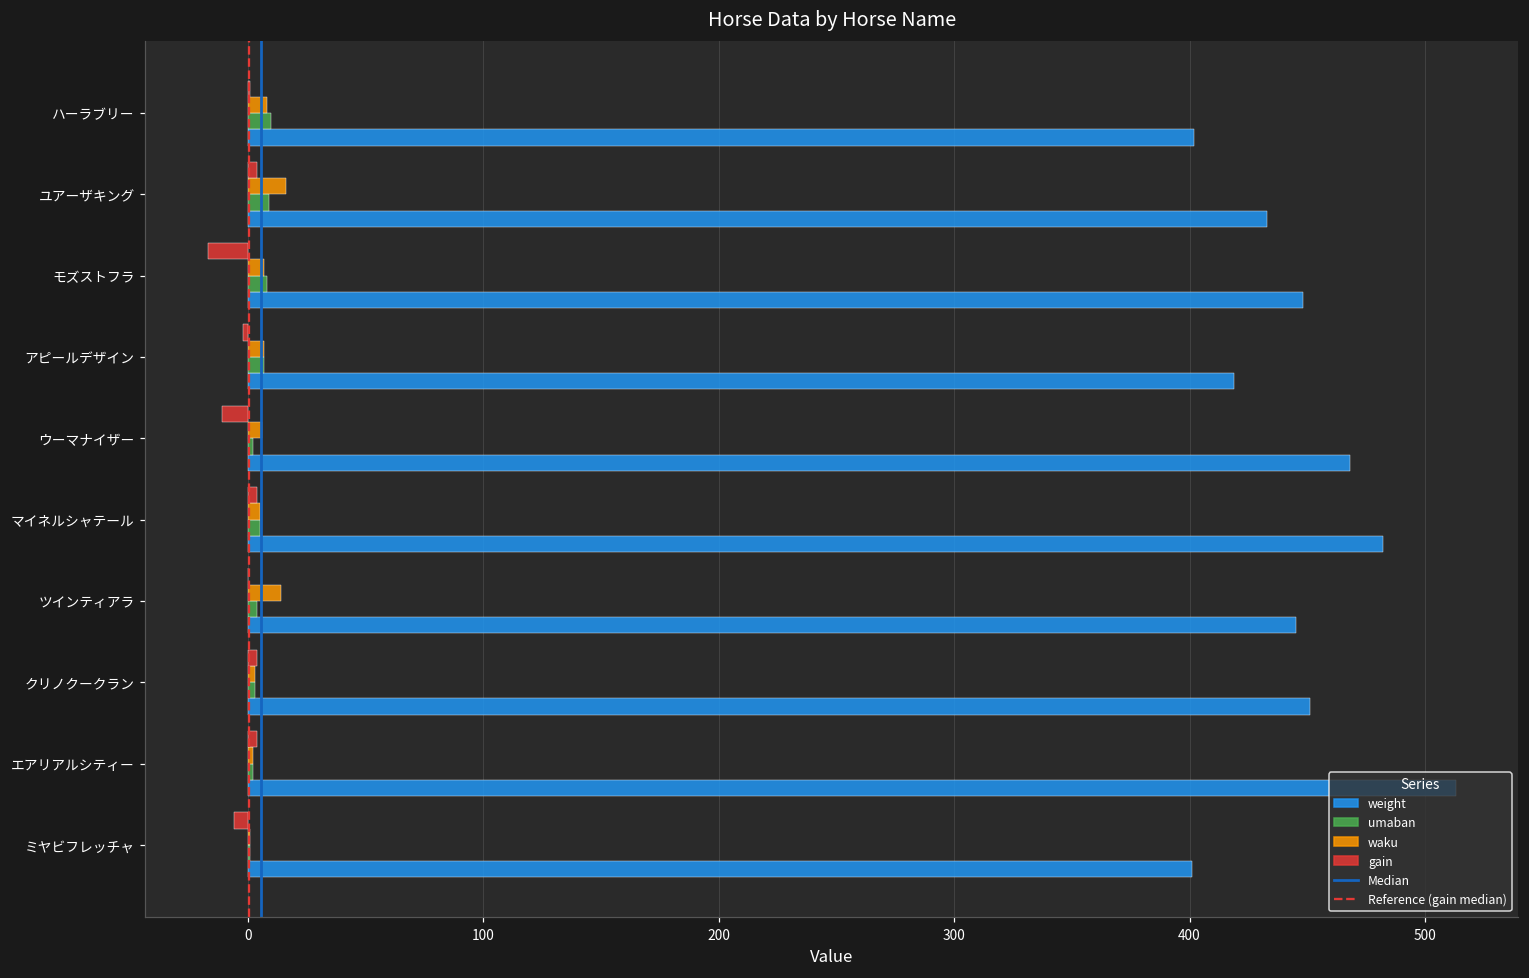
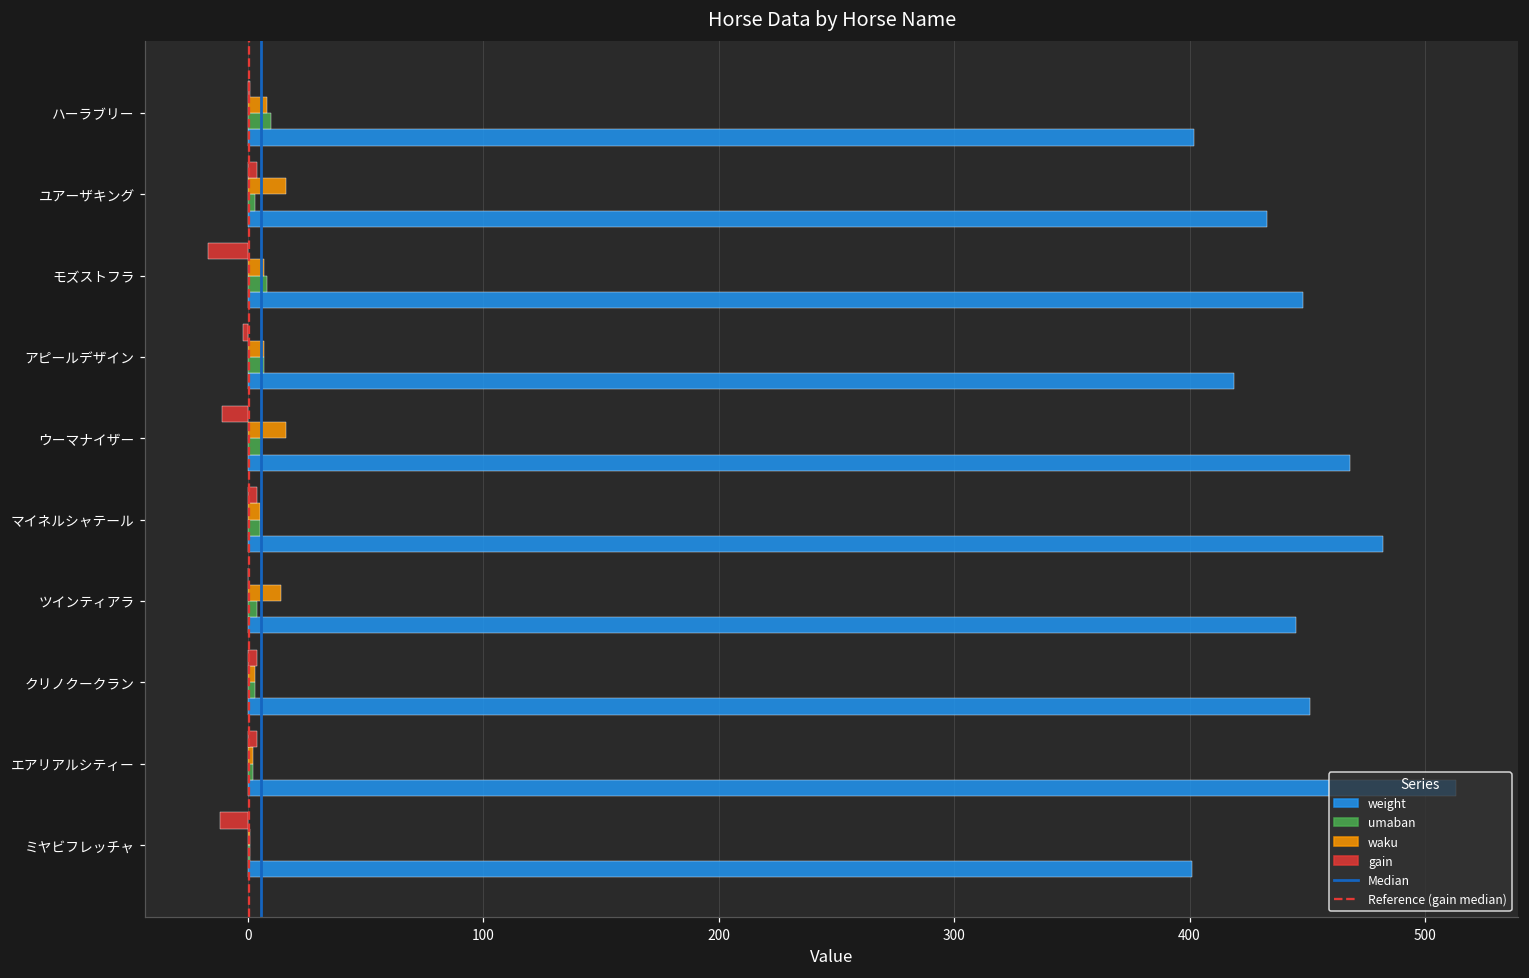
umaban, ユアーザキング: 9 -> 3
waku, ウーマナイザー: 6 -> 16
umaban, ウーマナイザー: 2 -> 6
gain, ミヤビフレッチャ: -6 -> -12
